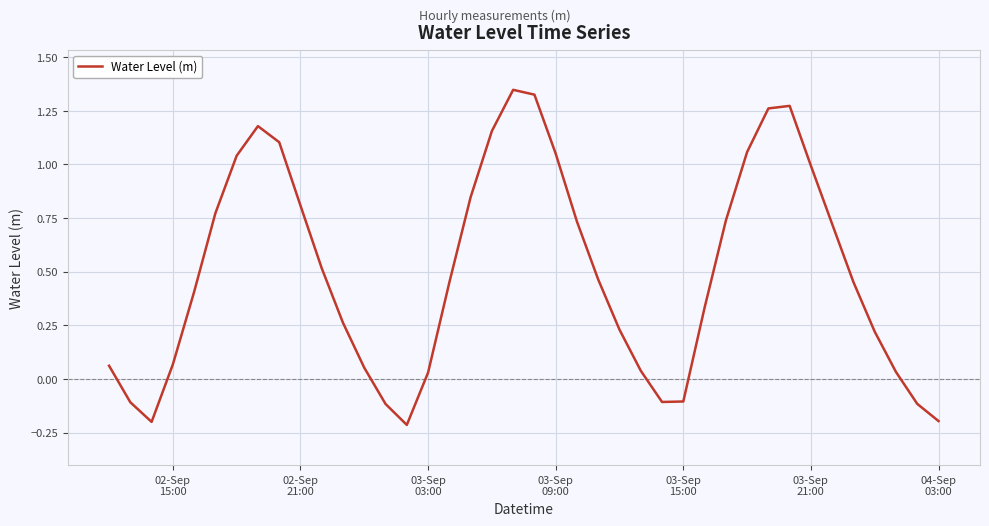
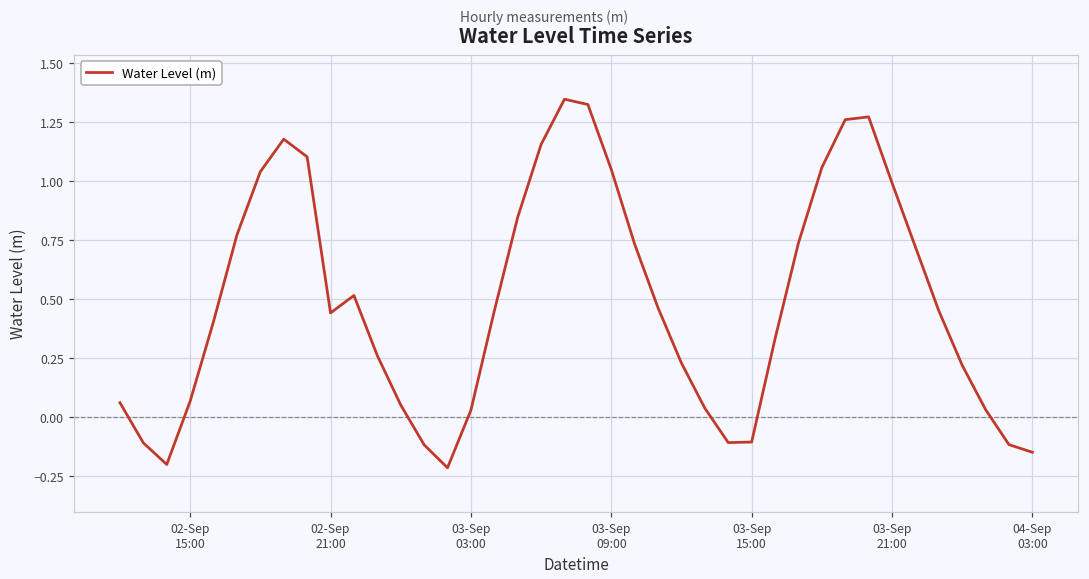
02-Sep 21:00: 0.81 -> 0.44
04-Sep 03:00: -0.20 -> -0.15
